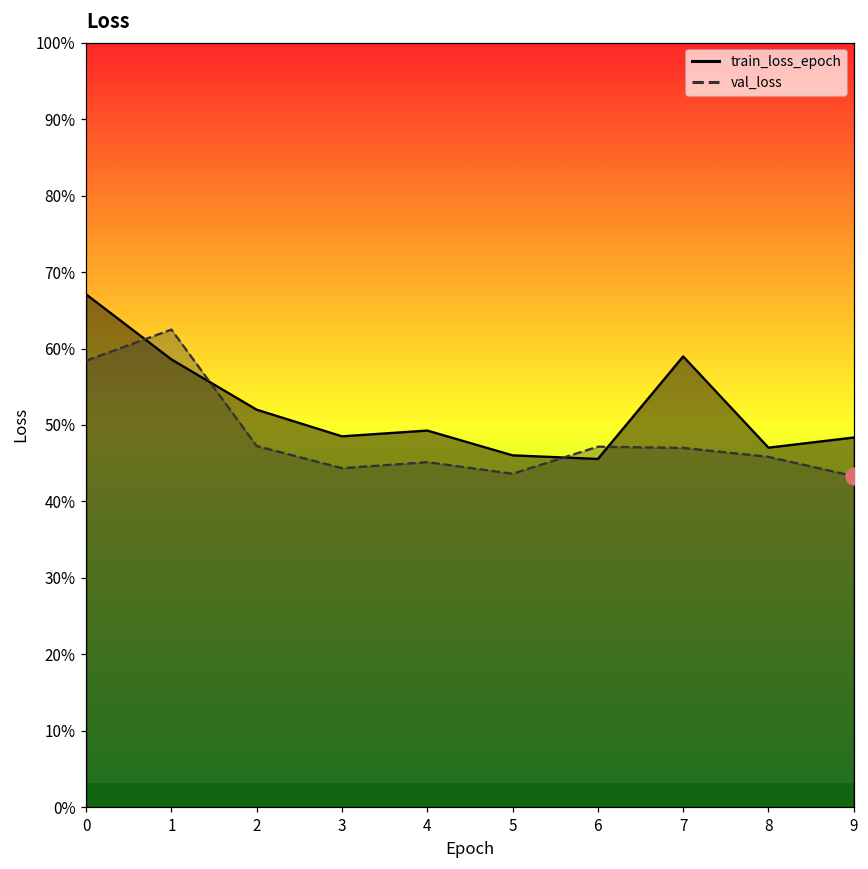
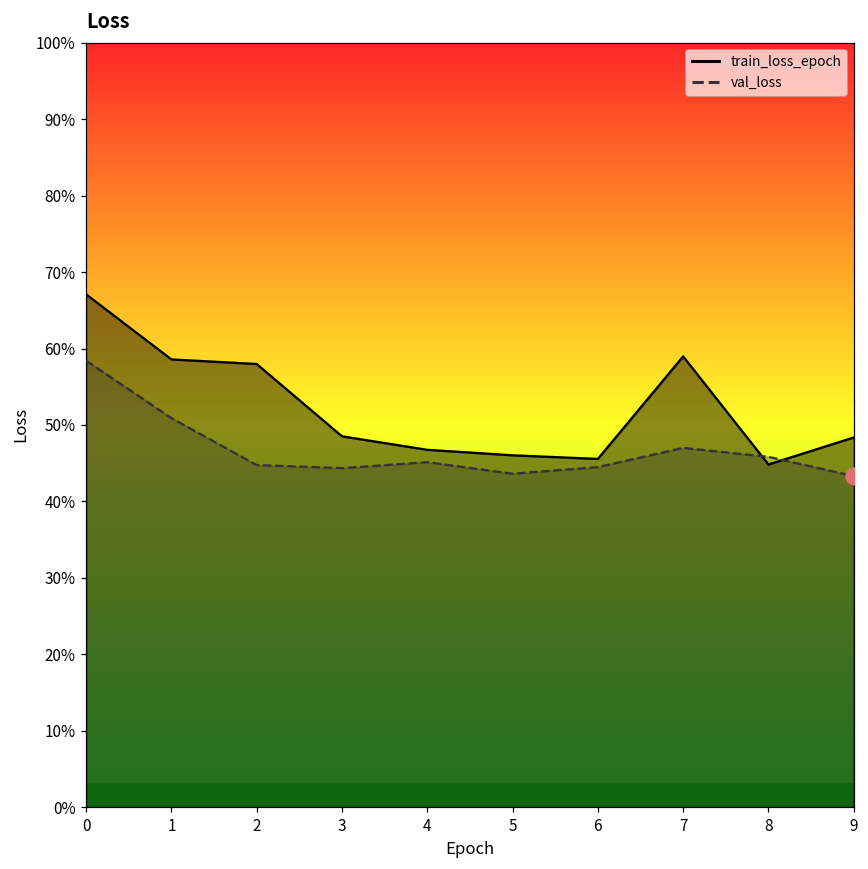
val_loss, 1: 62% -> 51%
train_loss_epoch, 2: 52% -> 58%
val_loss, 2: 47% -> 45%
train_loss_epoch, 4: 49% -> 47%
val_loss, 6: 47% -> 44%
train_loss_epoch, 8: 47% -> 45%
